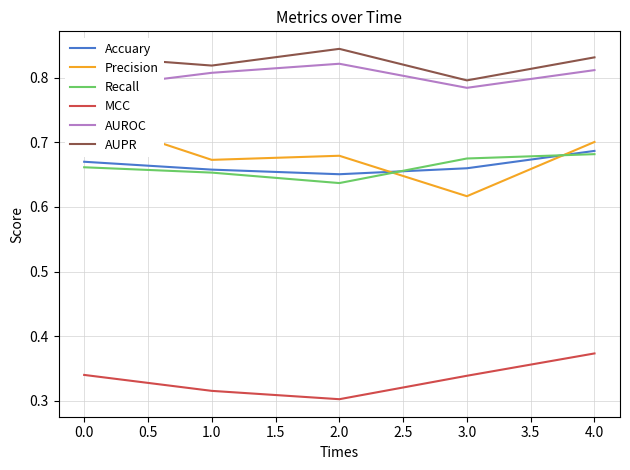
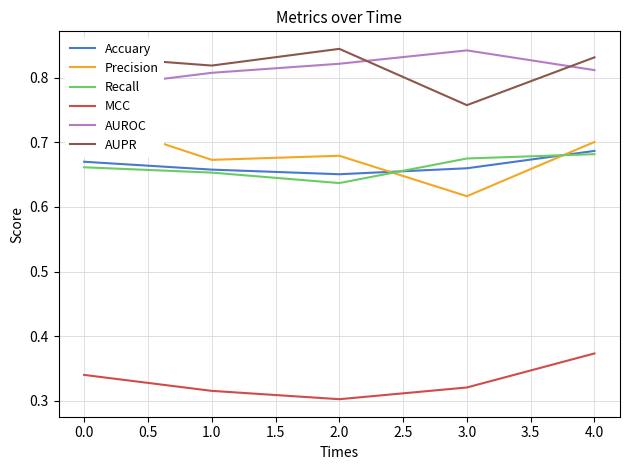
MCC, 3.0: 0.34 -> 0.32
AUROC, 3.0: 0.78 -> 0.84
AUPR, 3.0: 0.80 -> 0.76
